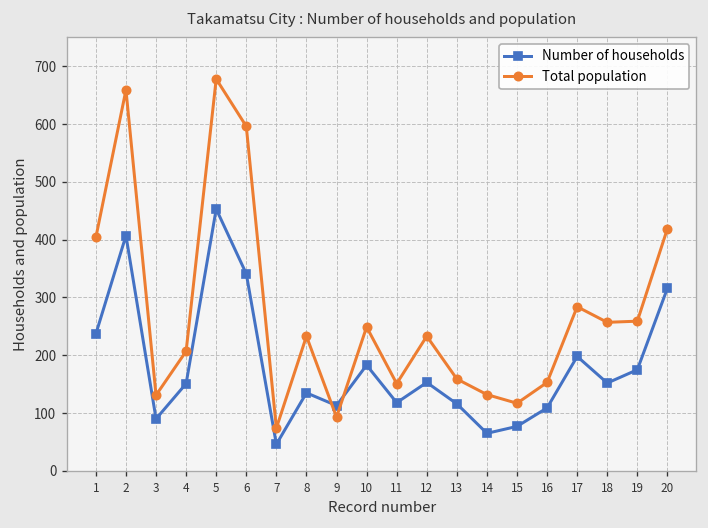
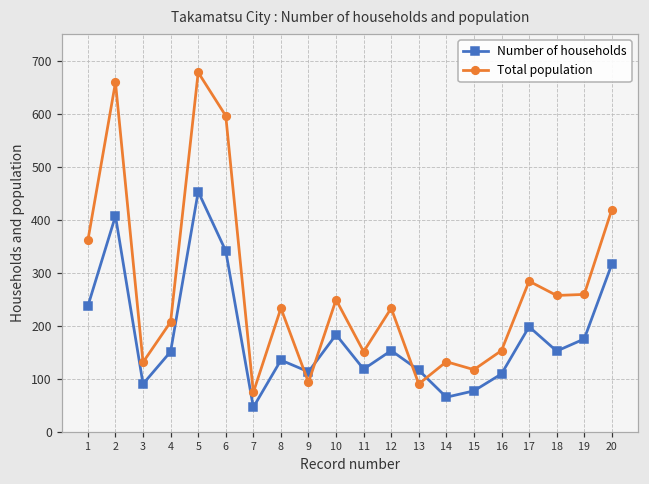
Total population, 1: 400 -> 360
Total population, 13: 160 -> 90
